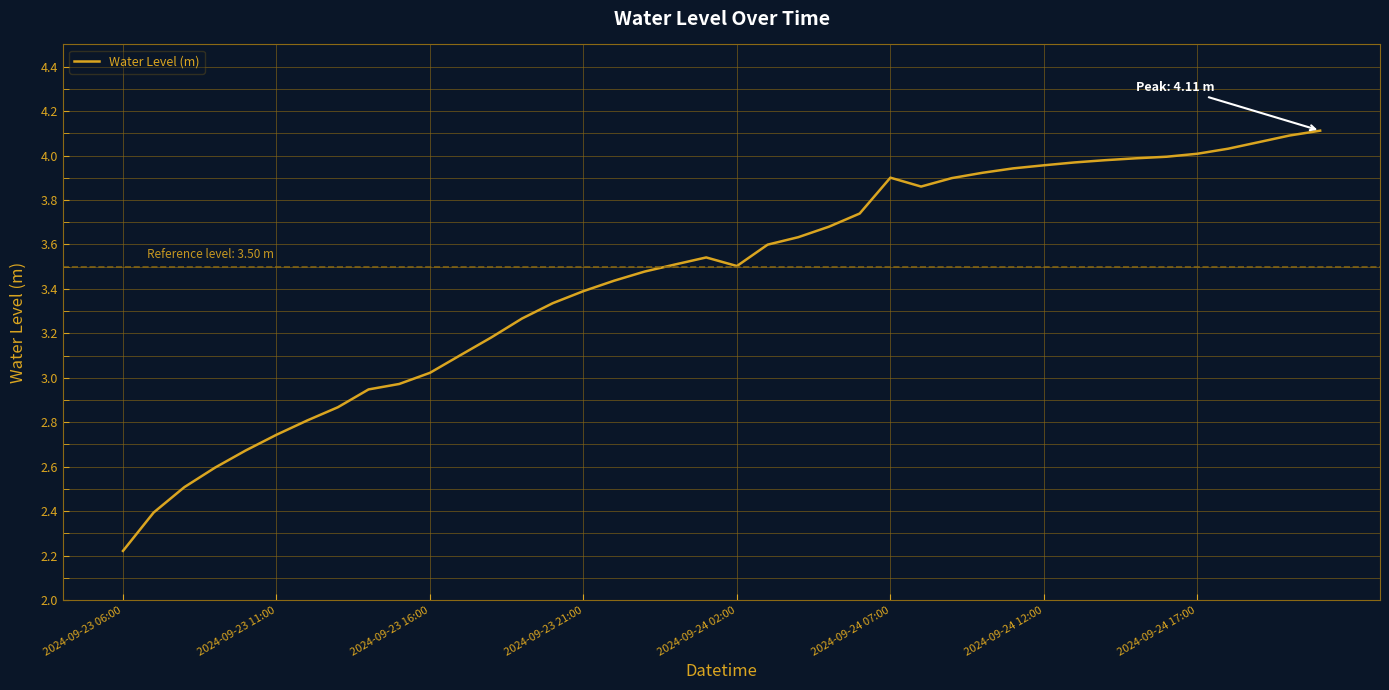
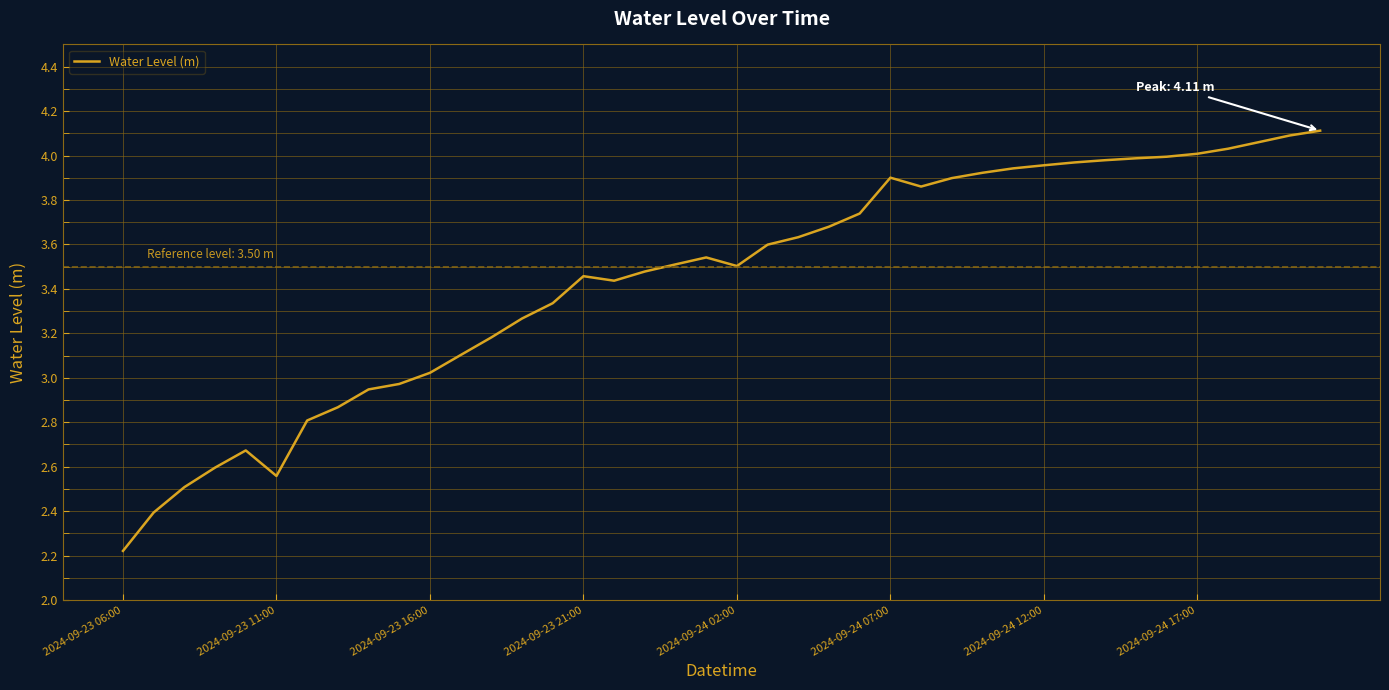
2024-09-23 11:00: 2.74 -> 2.56
2024-09-23 21:00: 3.39 -> 3.46
